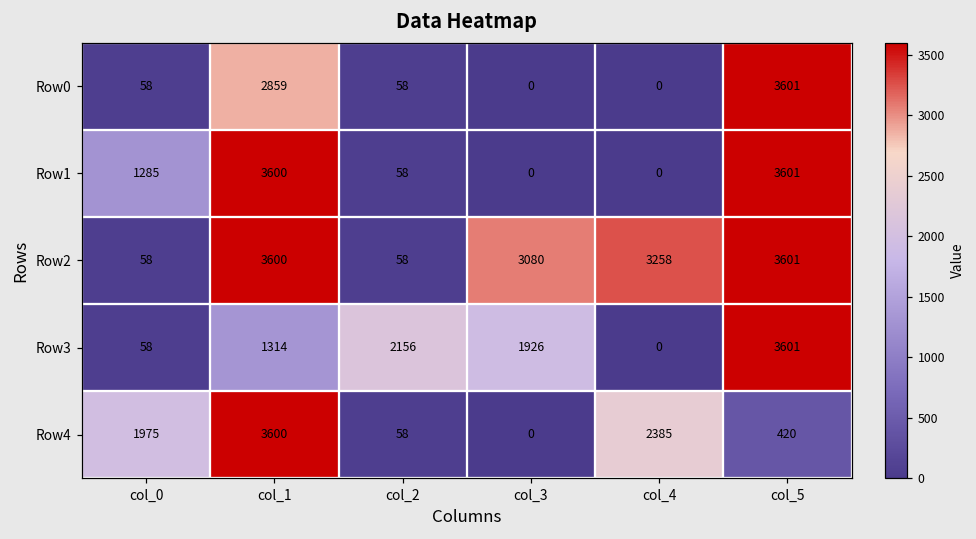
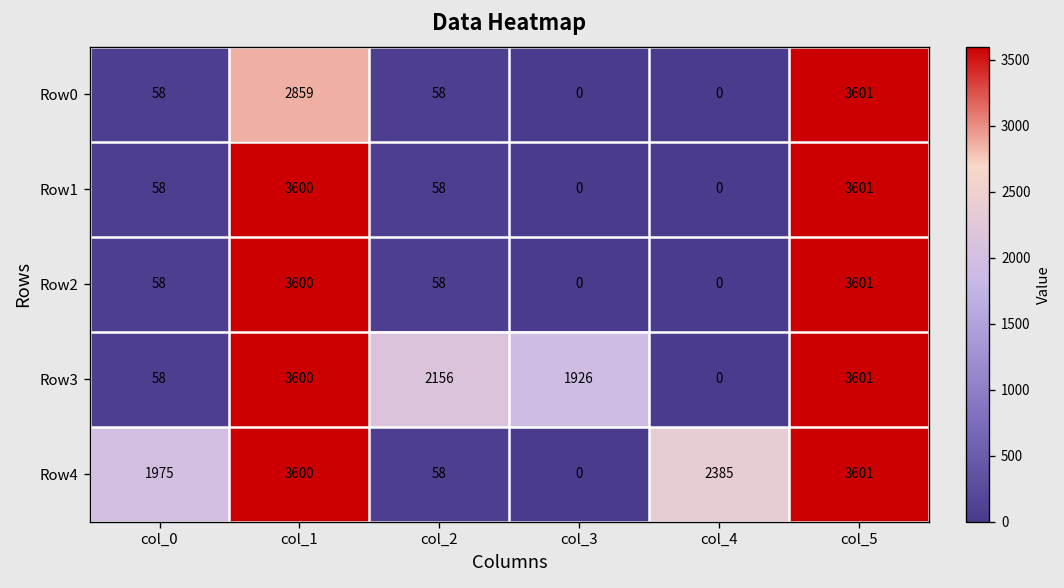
Row1, col_0: 1285 -> 58
Row2, col_3: 3080 -> 0
Row2, col_4: 3258 -> 0
Row3, col_1: 1314 -> 3600
Row4, col_5: 420 -> 3601
